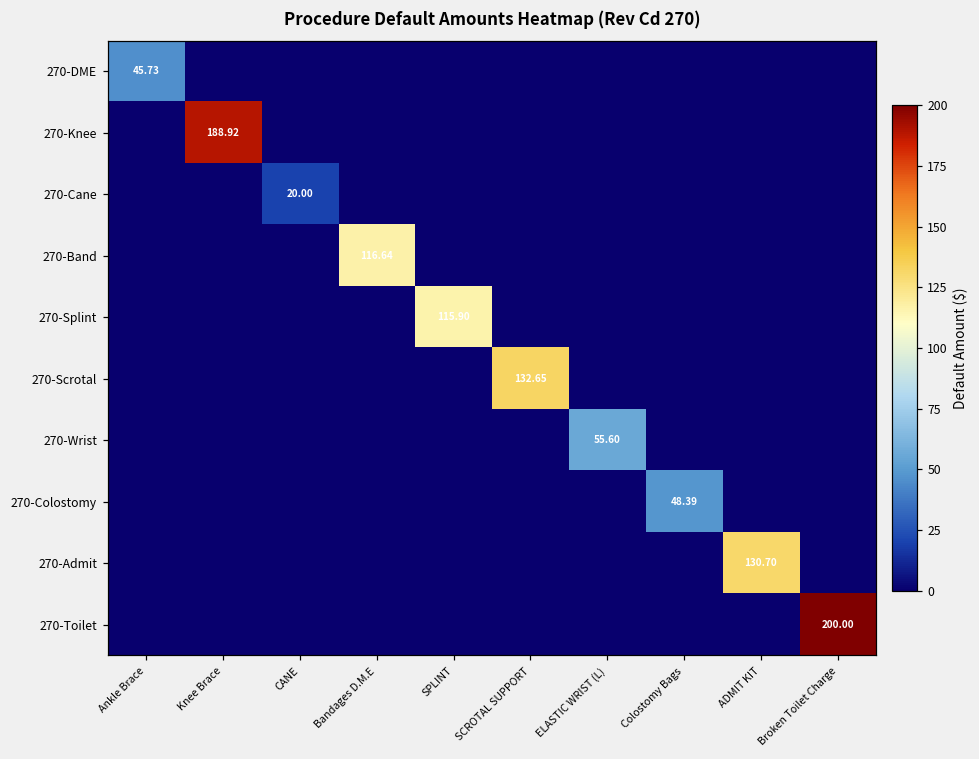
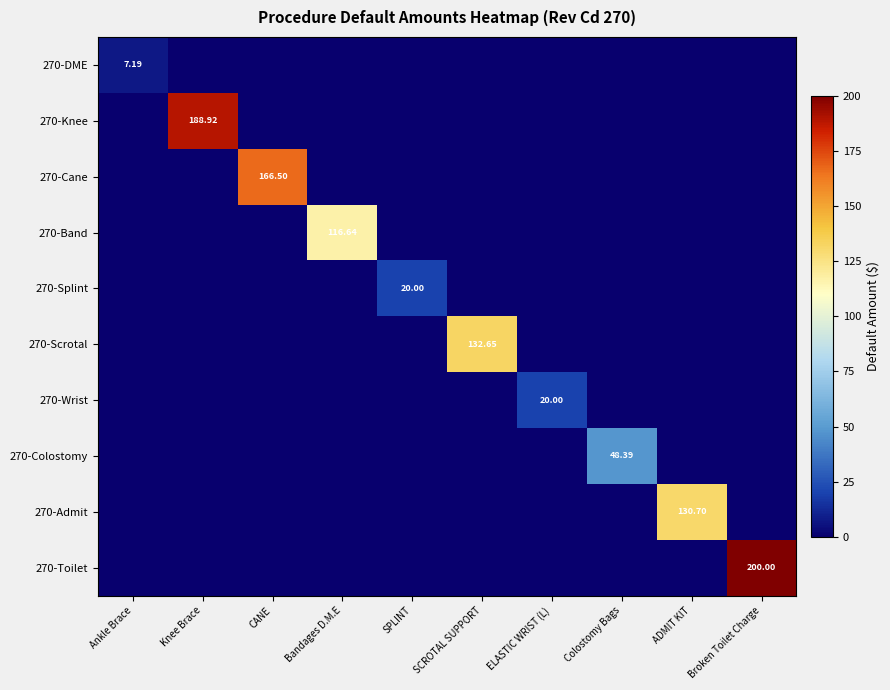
270-DME, Ankle Brace: 45.73 -> 7.19
270-Cane, CANE: 20.00 -> 166.50
270-Splint, SPLINT: 115.90 -> 20.00
270-Wrist, ELASTIC WRIST (L): 55.60 -> 20.00
